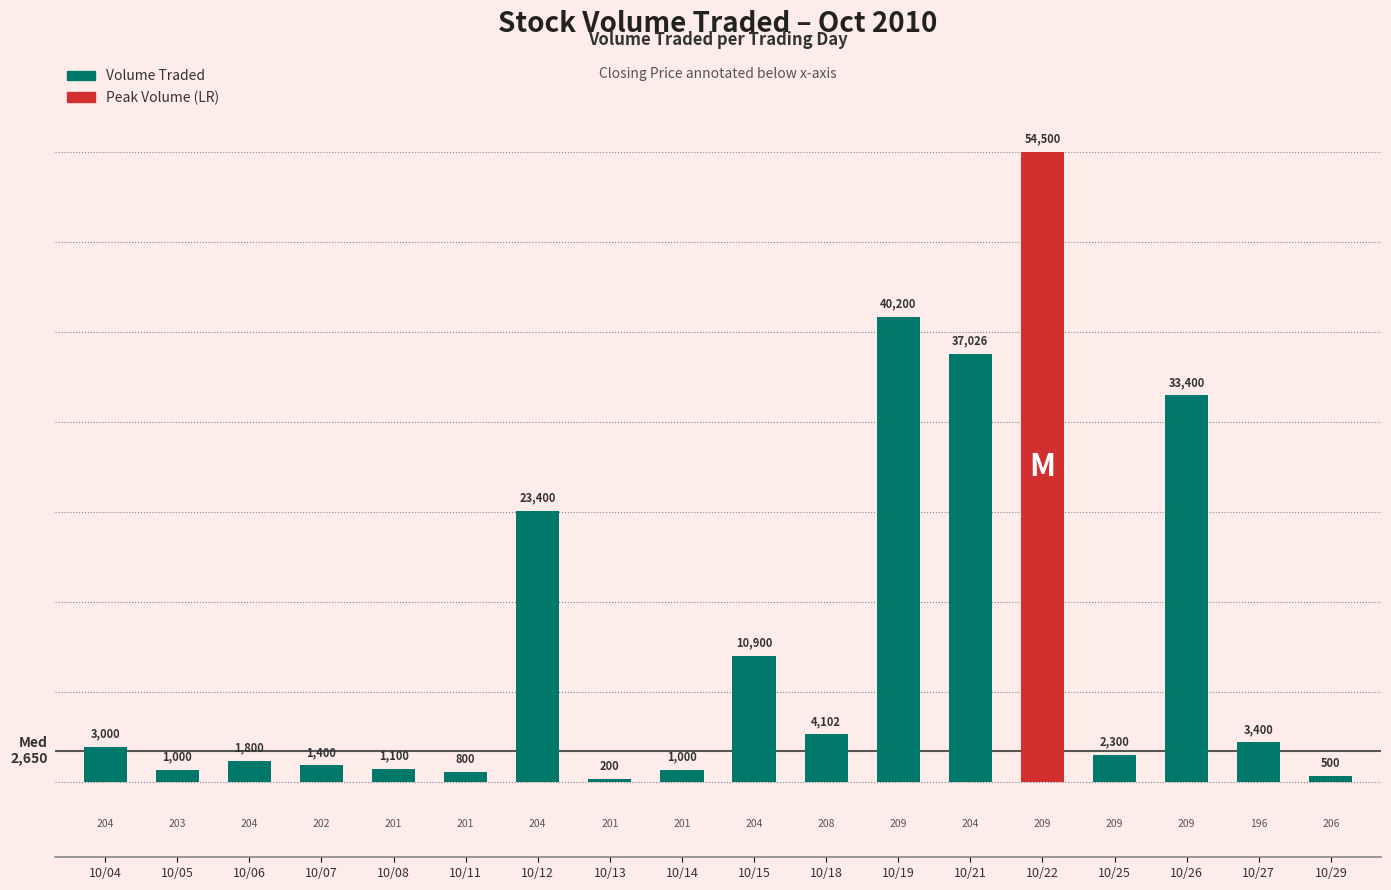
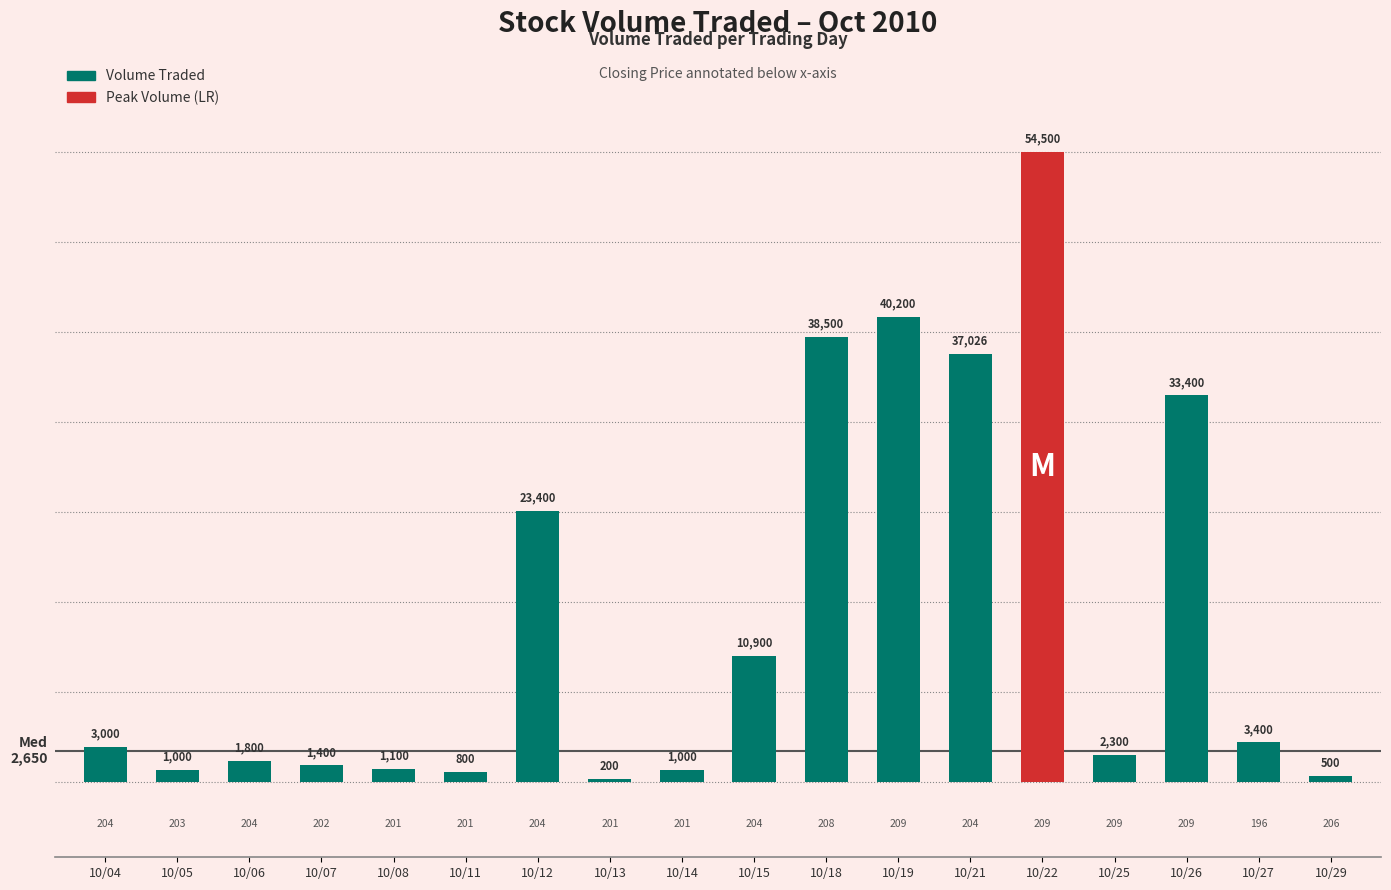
10/18: 4,102 -> 38,500
